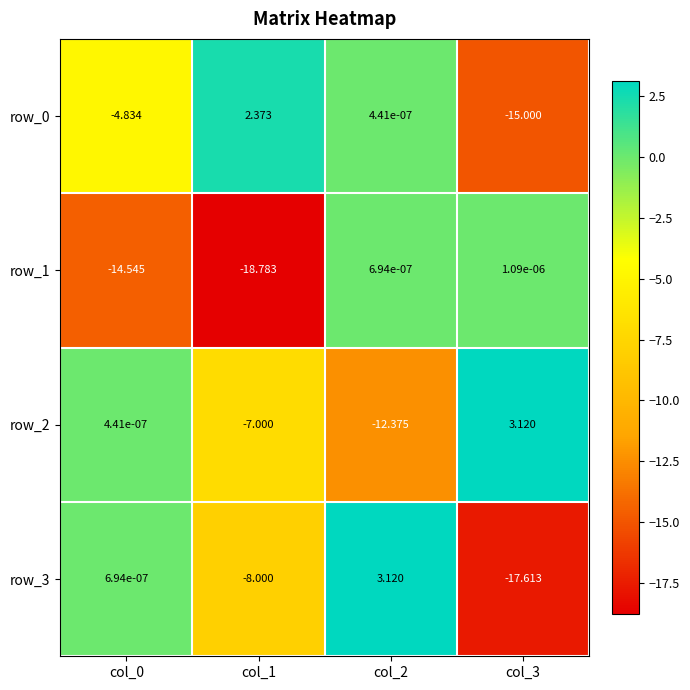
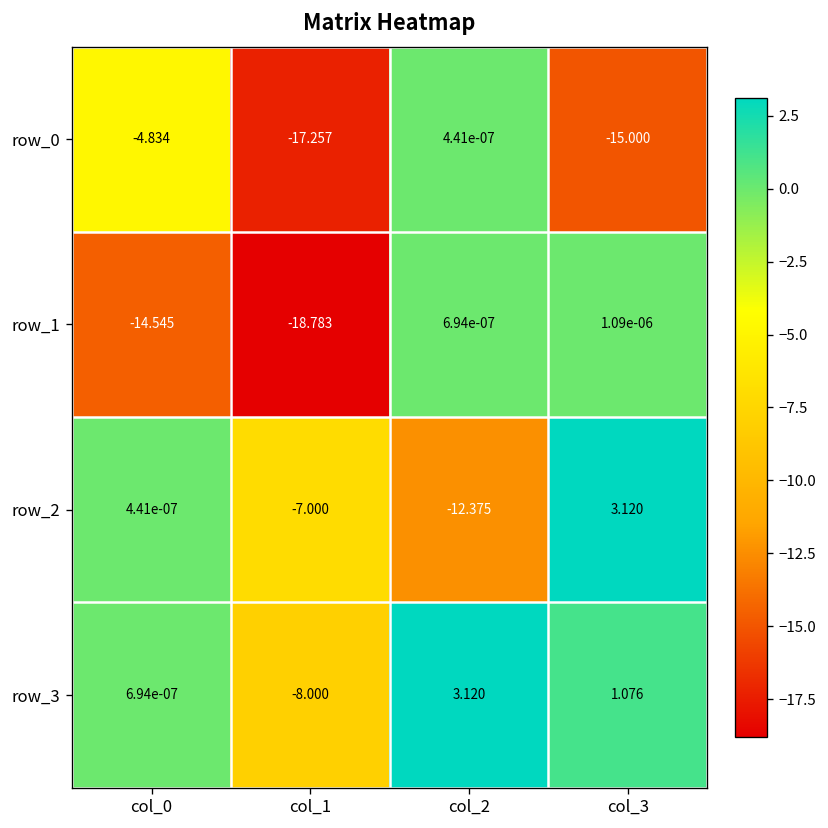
row_0, col_1: 2.373 -> -17.257
row_3, col_3: -17.613 -> 1.076
